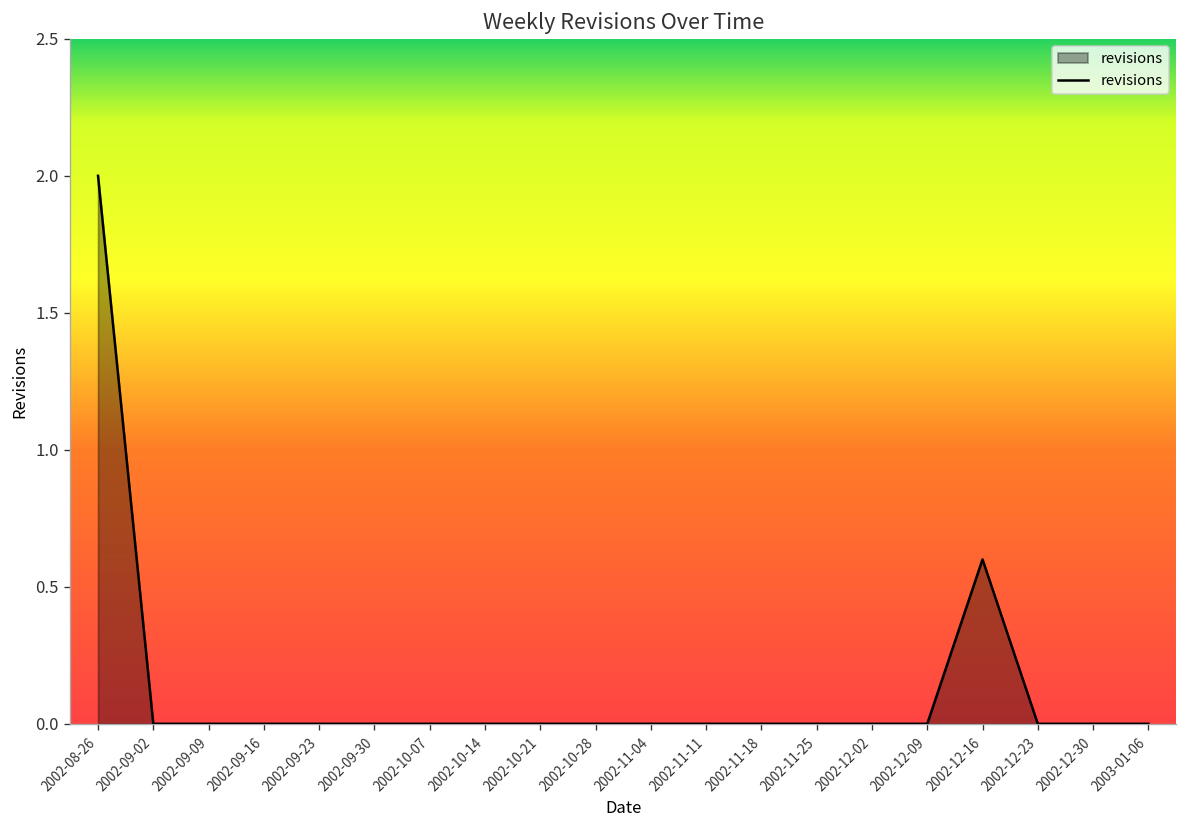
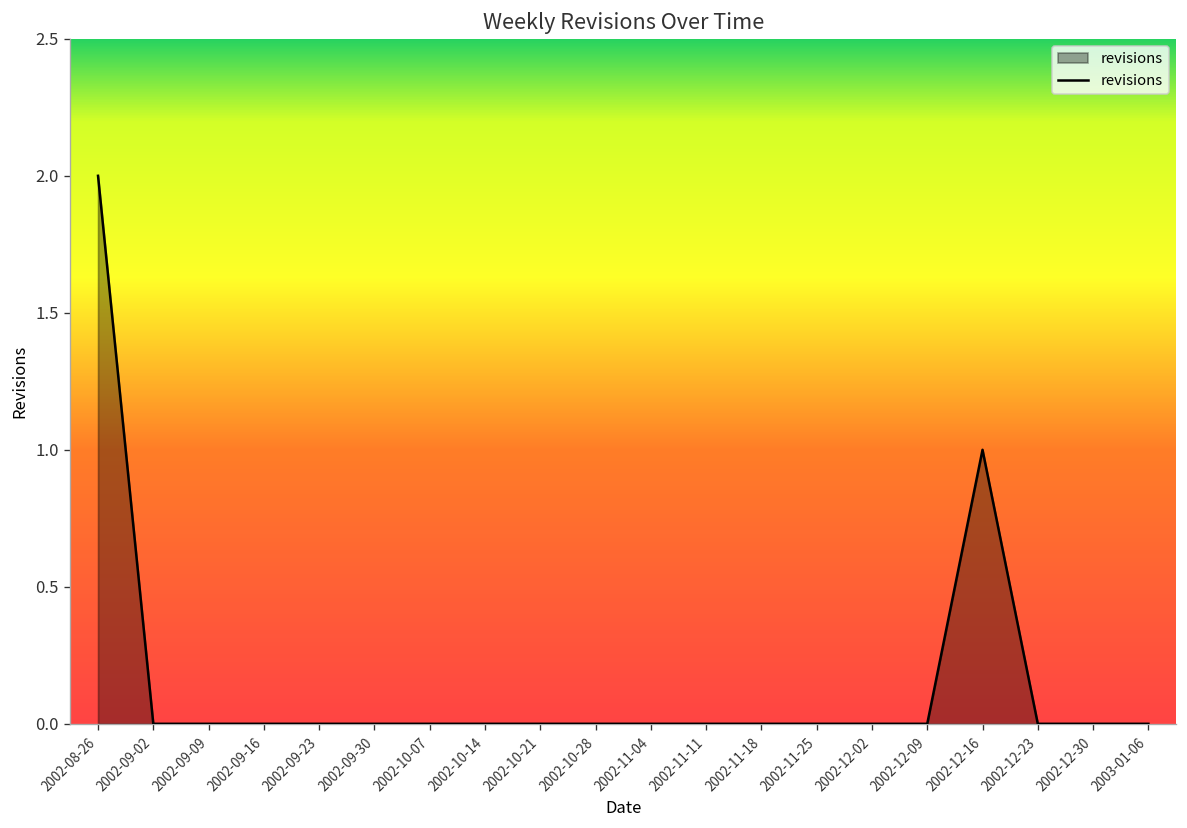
2002-12-16: 0.6 -> 1.0
